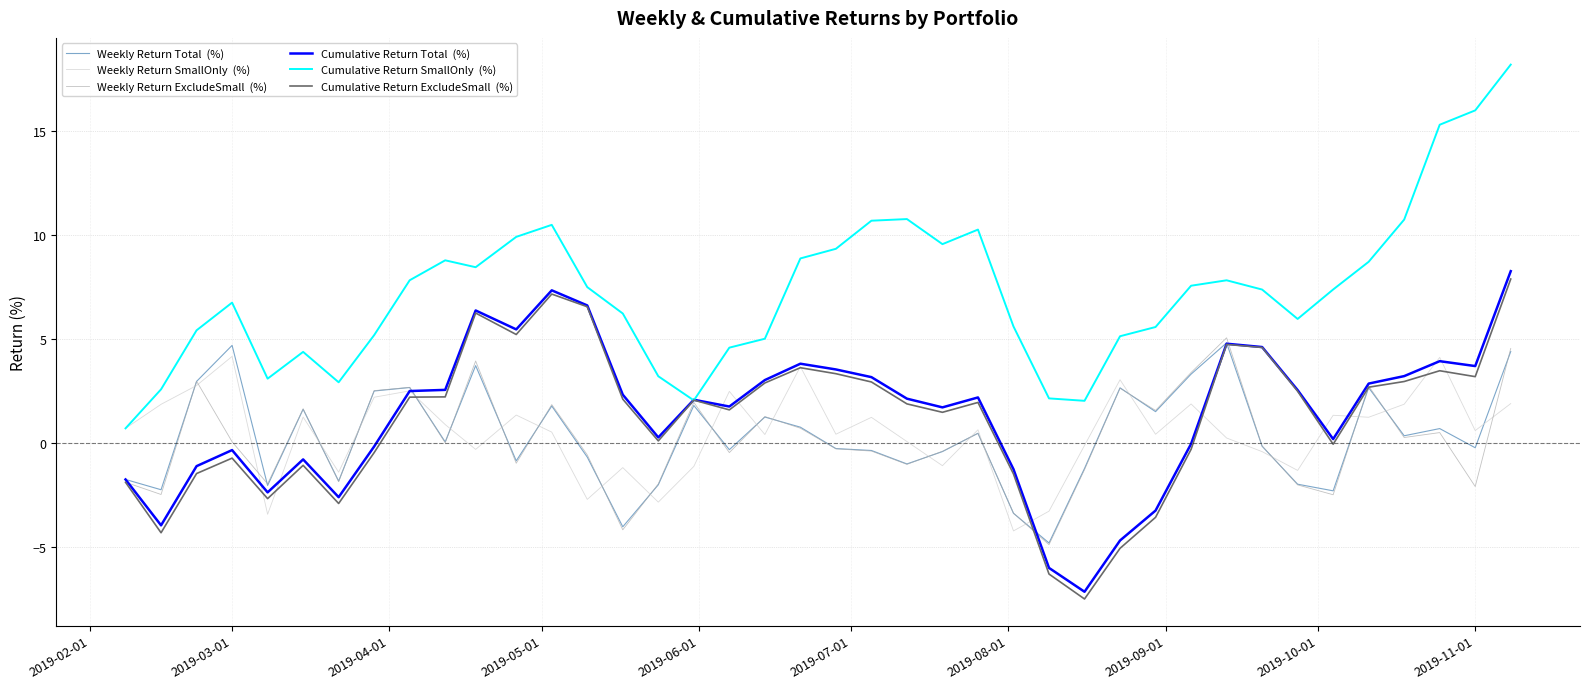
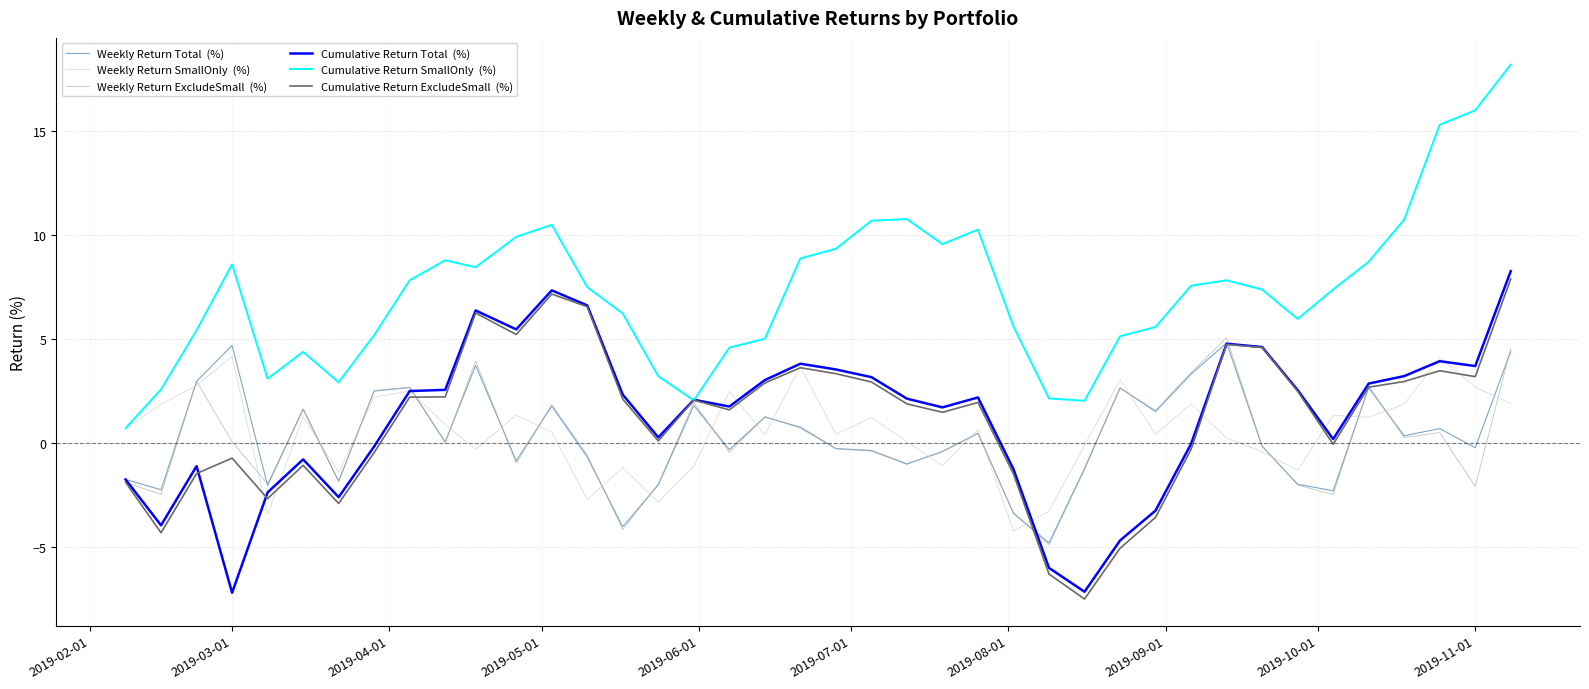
Cumulative Return Total (%), 2019-03-01: -0.3 -> -7.2
Cumulative Return SmallOnly (%), 2019-03-01: 6.7 -> 8.6
Weekly Return SmallOnly (%), 2019-11-01: 0.6 -> 2.7
